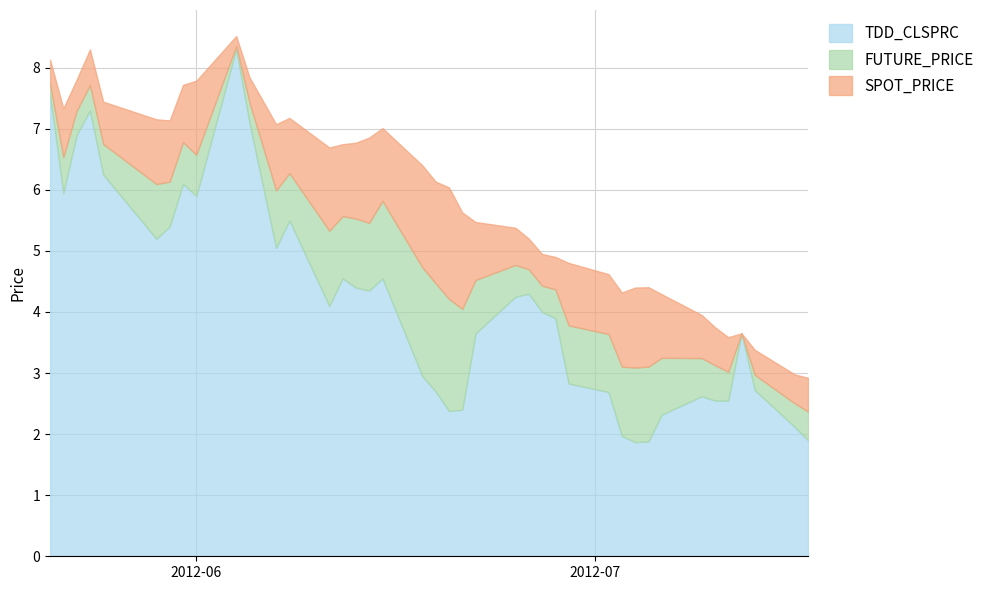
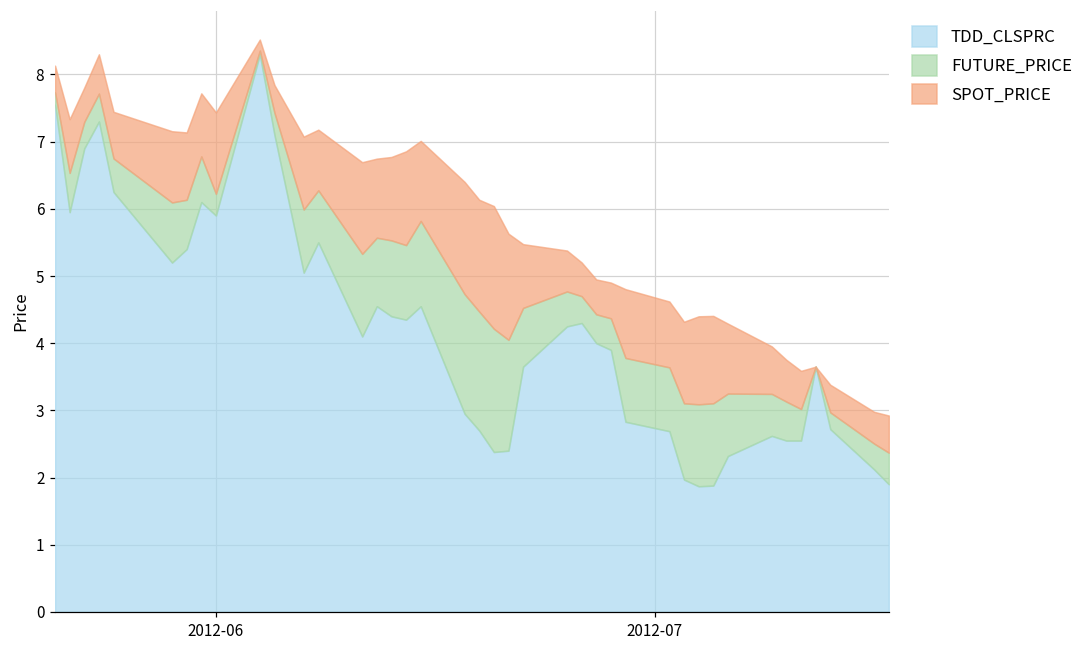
FUTURE_PRICE, 2012-06: 0.7 -> 0.3
